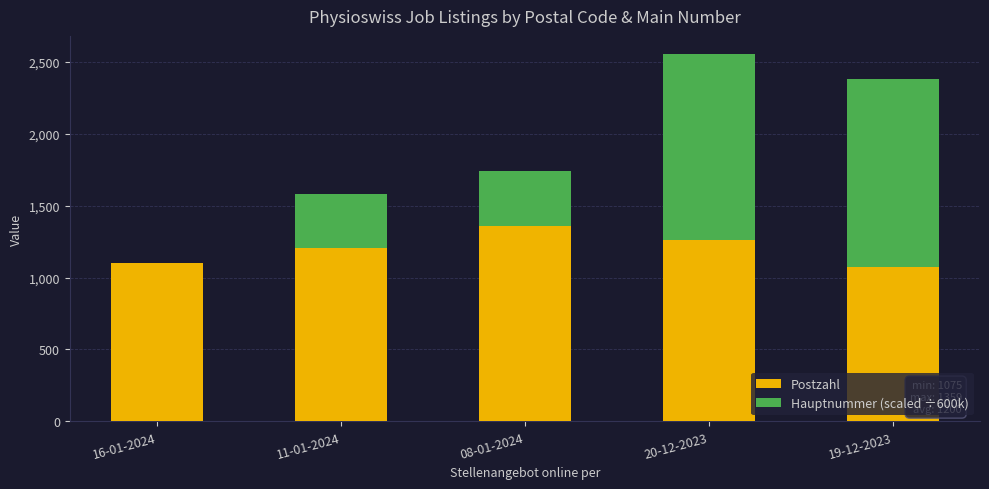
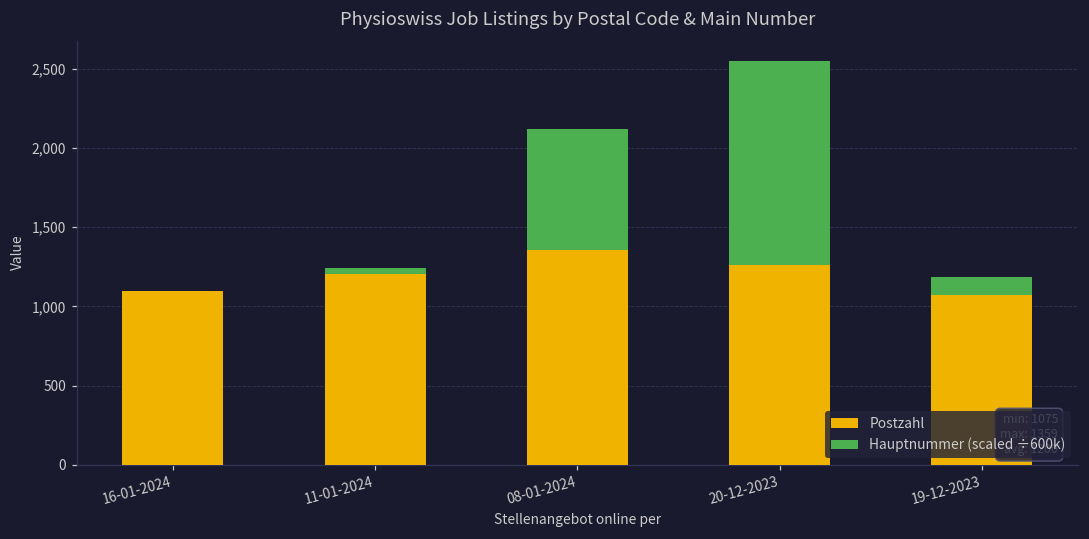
Hauptnummer (scaled ÷600k), 11-01-2024: 380 -> 40
Hauptnummer (scaled ÷600k), 08-01-2024: 380 -> 760
Hauptnummer (scaled ÷600k), 19-12-2023: 1,300 -> 110
